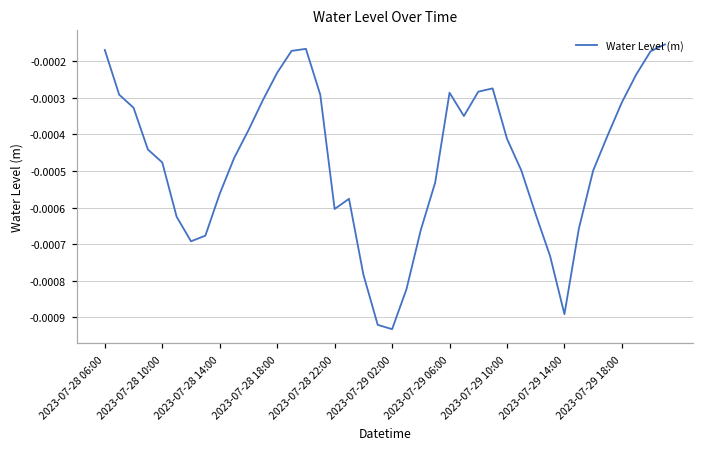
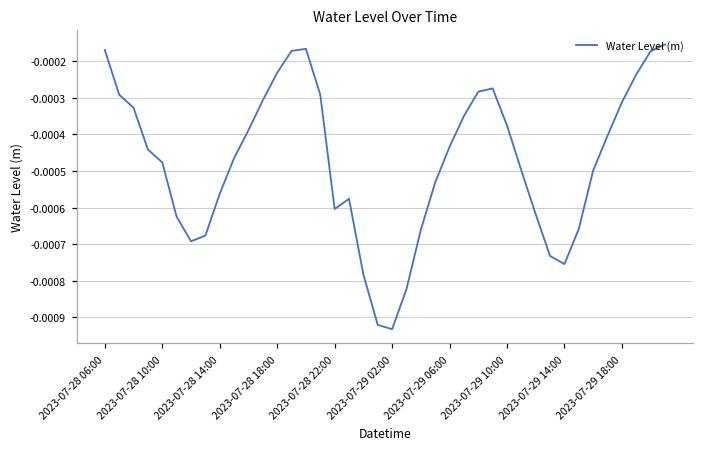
2023-07-29 06:00: -0.00029 -> -0.00043
2023-07-29 10:00: -0.00041 -> -0.00038
2023-07-29 14:00: -0.00089 -> -0.00075
